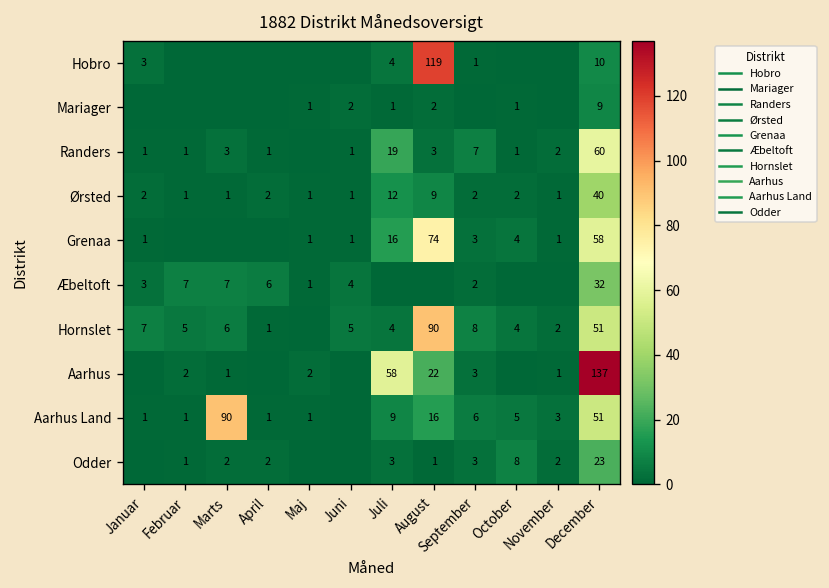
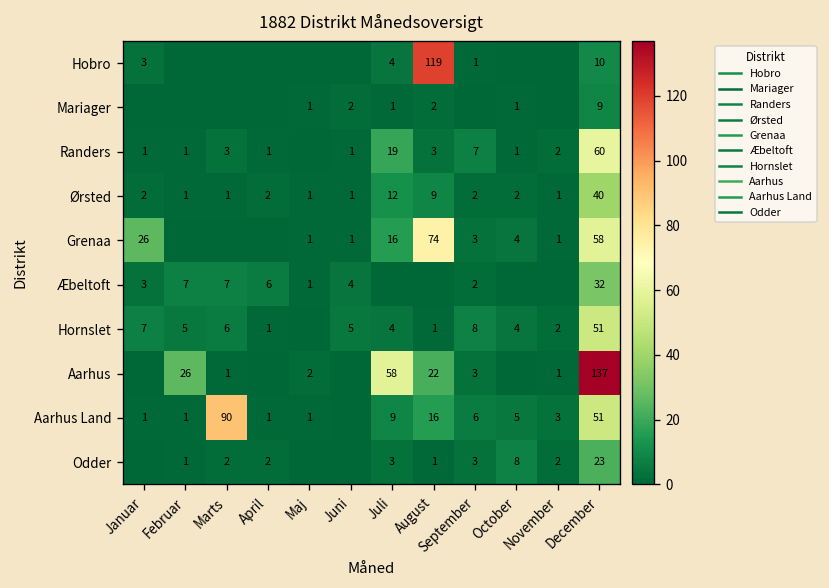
Grenaa, Januar: 1 -> 26
Hornslet, August: 90 -> 1
Aarhus, Februar: 2 -> 26
